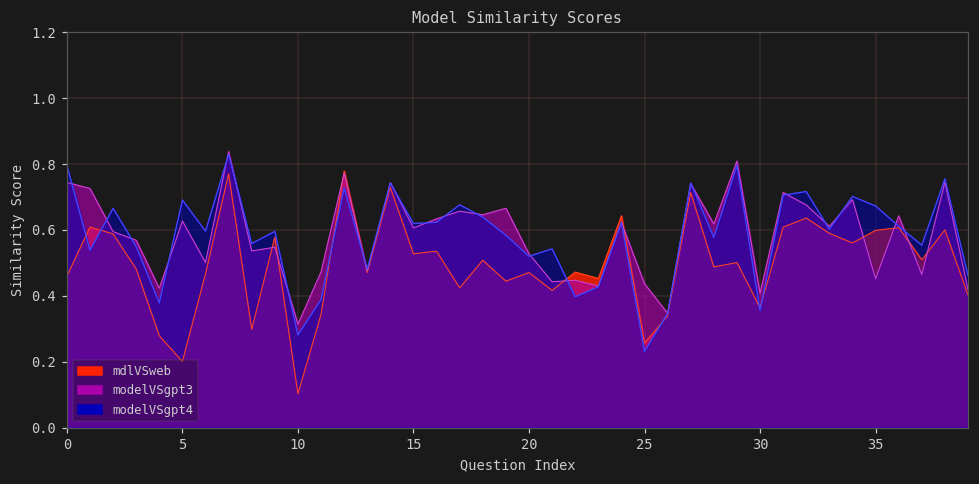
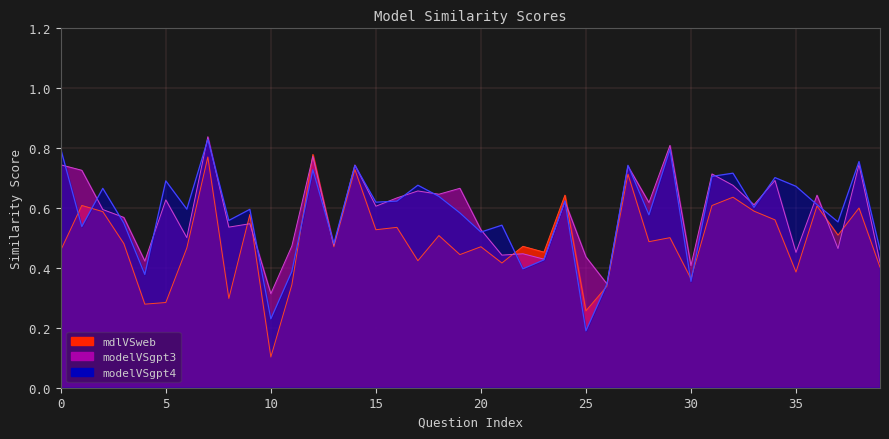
mdlVSweb, 5: 0.20 -> 0.28
modelVSgpt4, 10: 0.28 -> 0.23
modelVSgpt4, 25: 0.23 -> 0.19
mdlVSweb, 35: 0.60 -> 0.39
